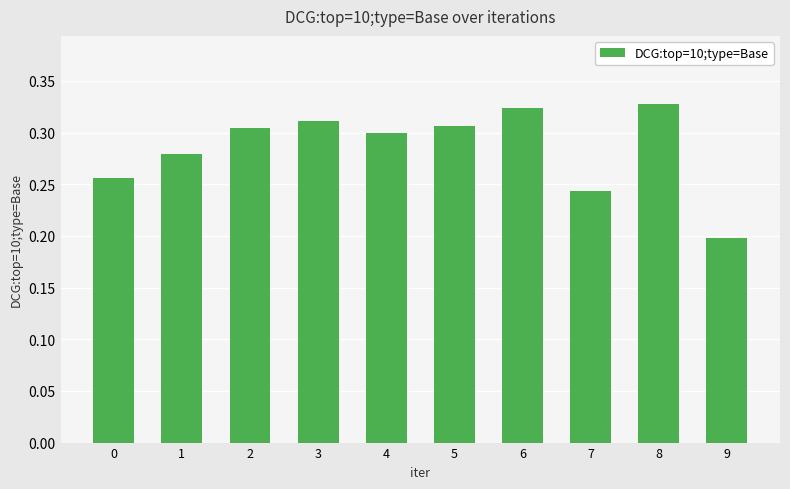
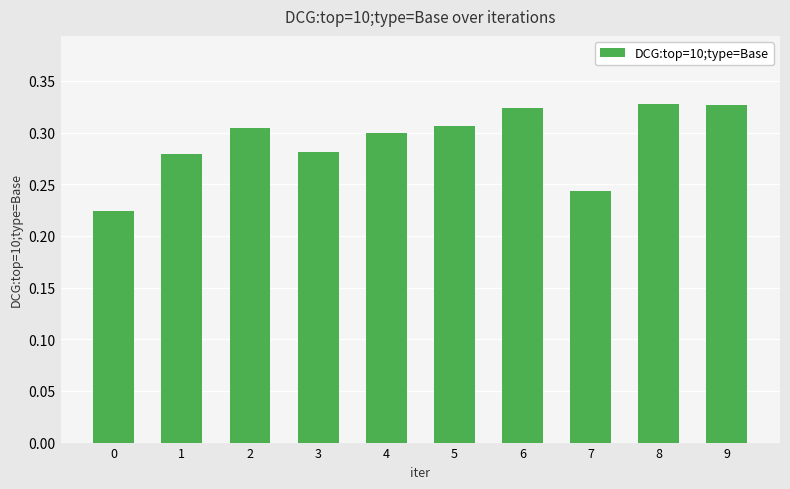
0: 0.256 -> 0.224
3: 0.311 -> 0.281
9: 0.198 -> 0.327
